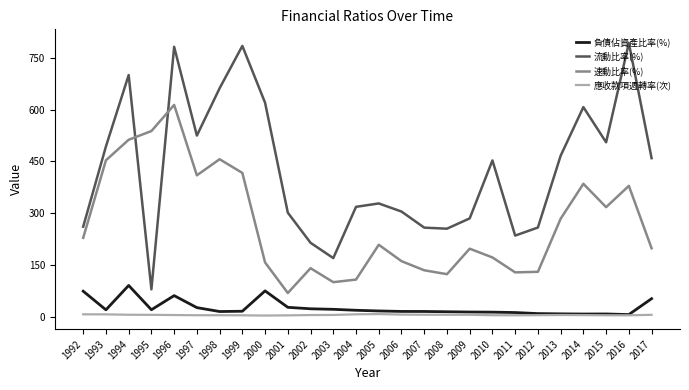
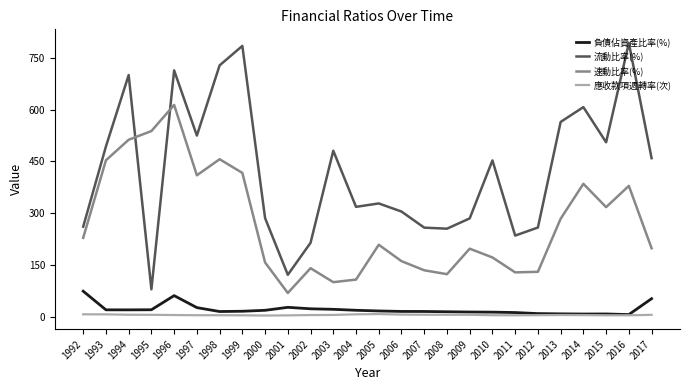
負債佔資產比率(%), 1994: 90 -> 20
流動比率(%), 1996: 780 -> 710
流動比率(%), 1998: 660 -> 730
負債佔資產比率(%), 2000: 70 -> 20
流動比率(%), 2000: 620 -> 290
流動比率(%), 2001: 300 -> 120
流動比率(%), 2003: 170 -> 480
流動比率(%), 2013: 470 -> 560
